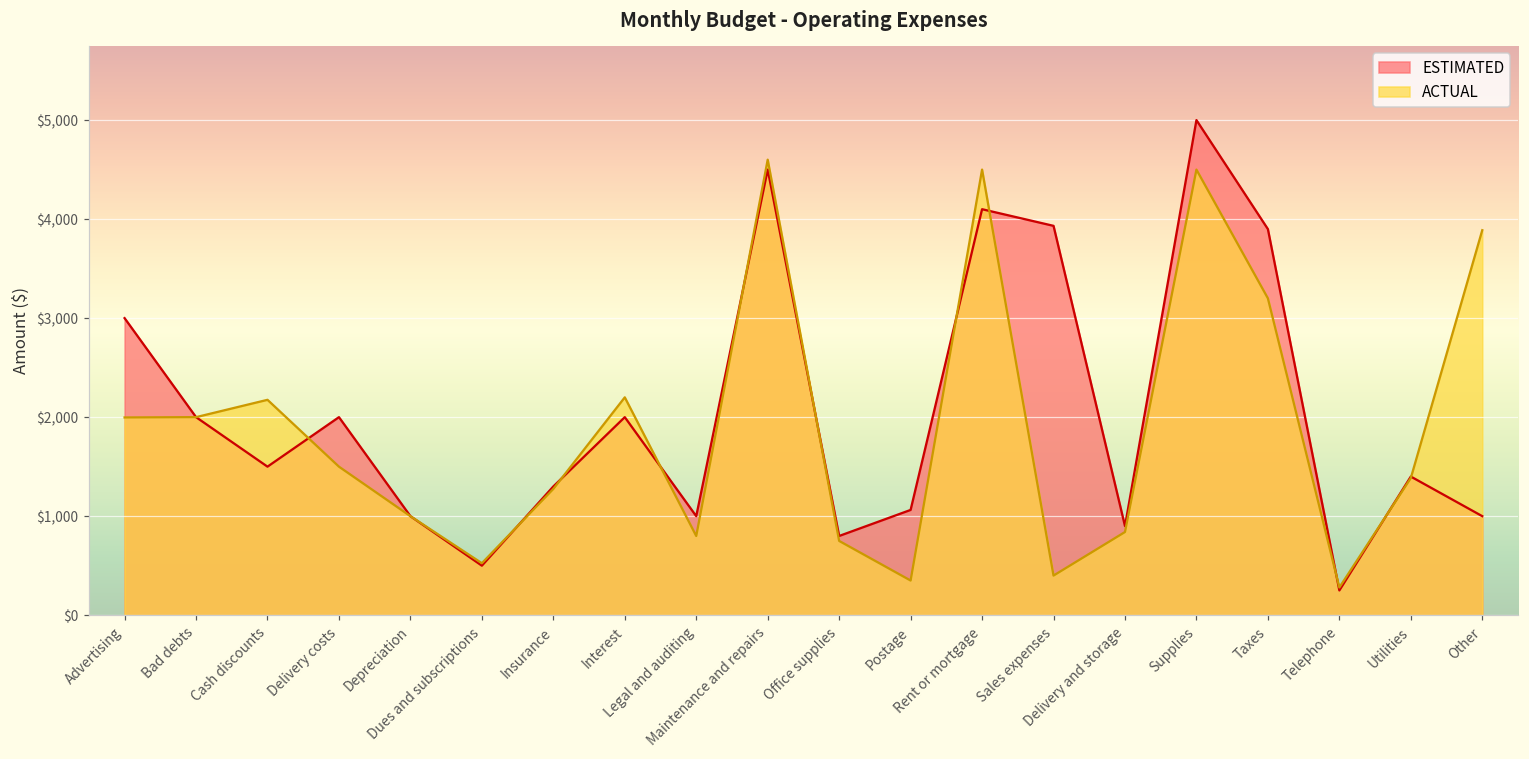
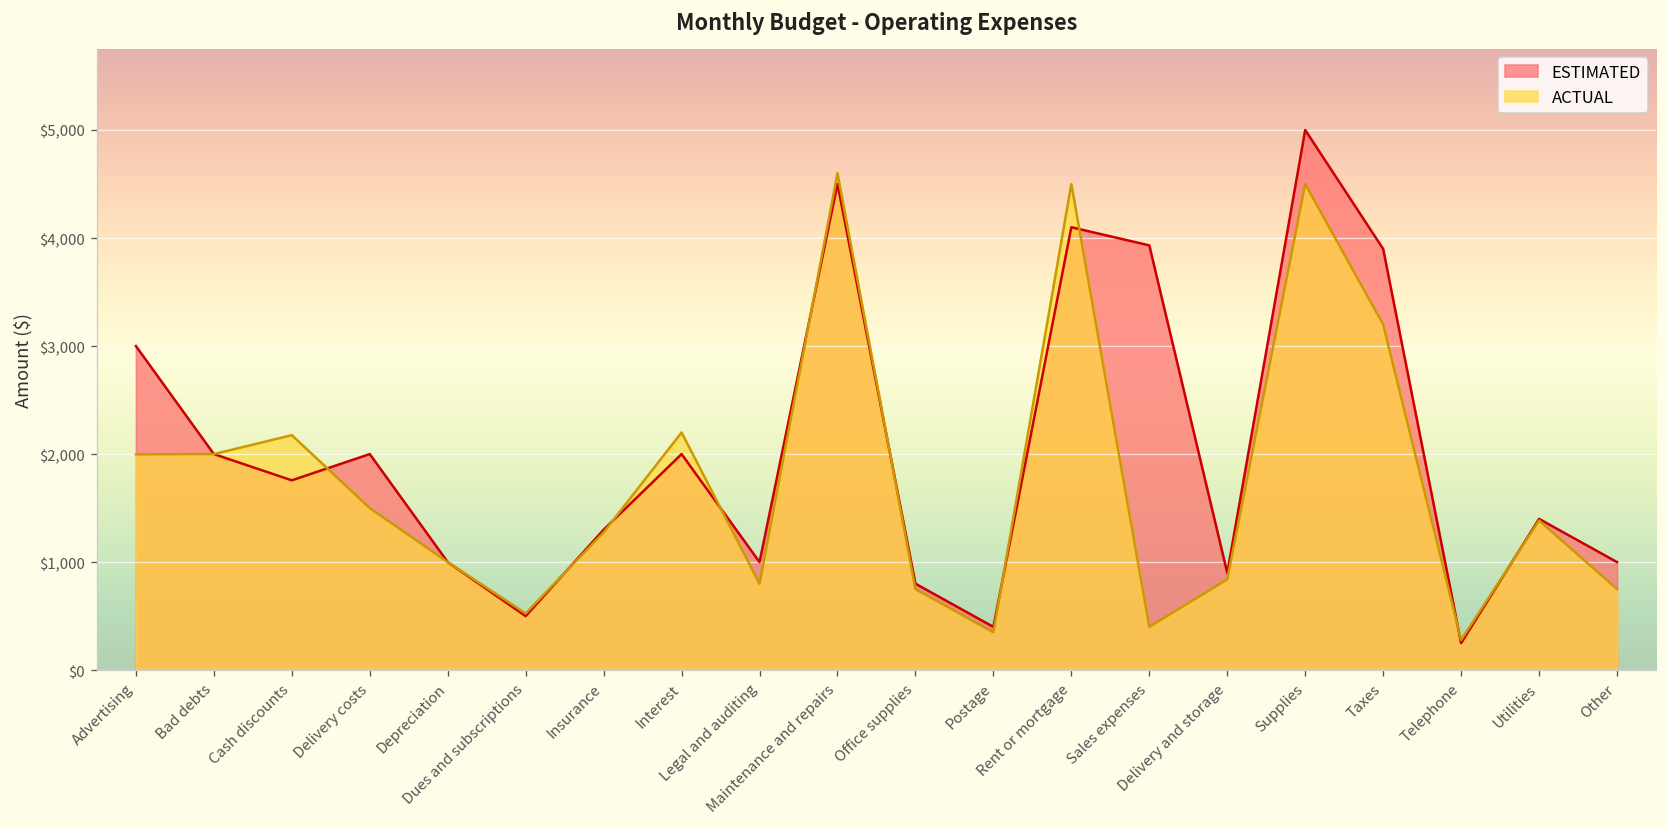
ESTIMATED, Cash discounts: $1,500 -> $1,800
ESTIMATED, Postage: $1,100 -> $400
ACTUAL, Other: $3,900 -> $800
